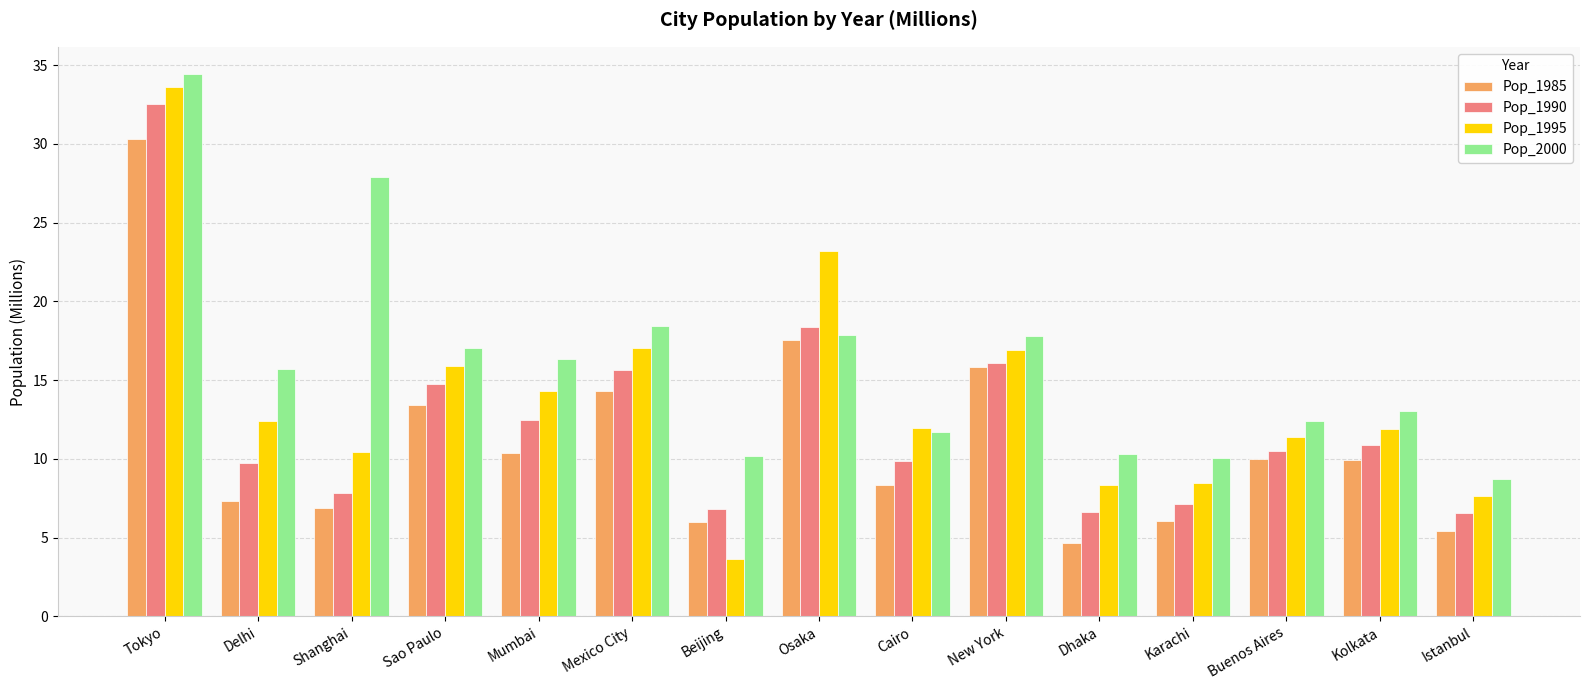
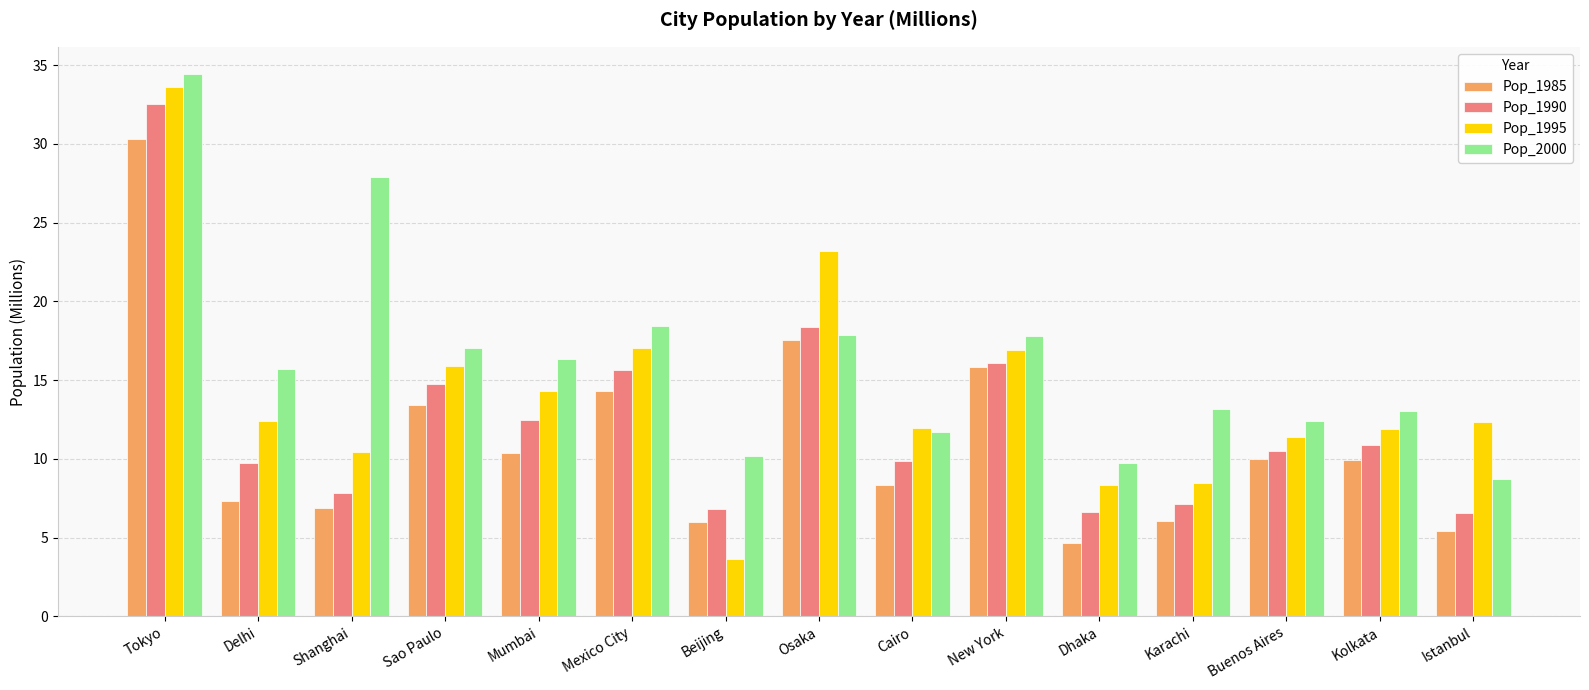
Pop_2000, Dhaka: 10.3 -> 9.8
Pop_2000, Karachi: 10.0 -> 13.2
Pop_1995, Istanbul: 7.7 -> 12.3
